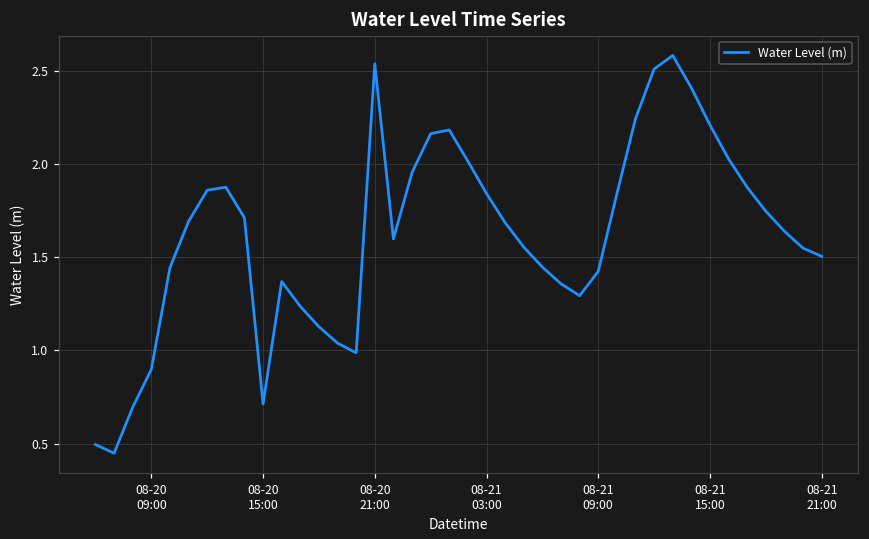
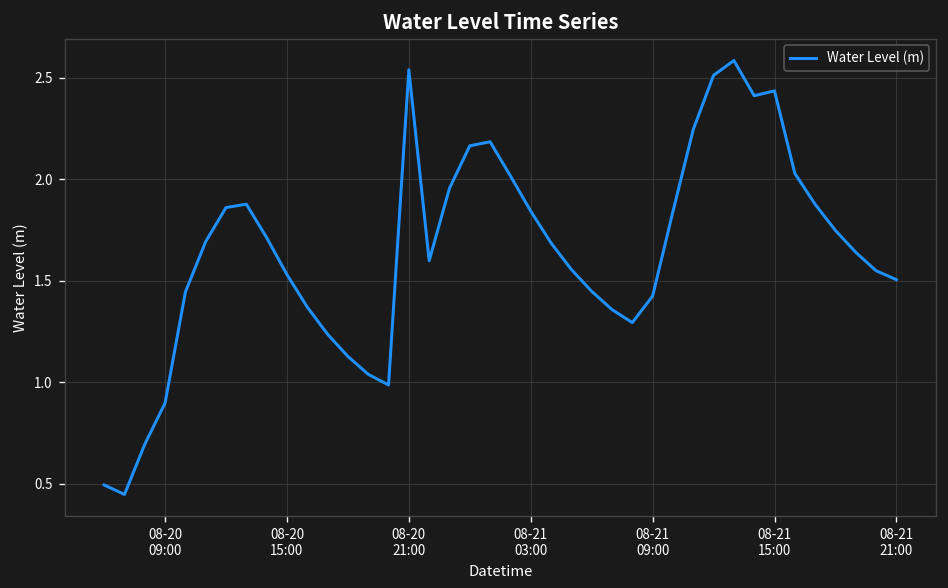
08-20 15:00: 0.71 -> 1.53
08-21 15:00: 2.21 -> 2.44
